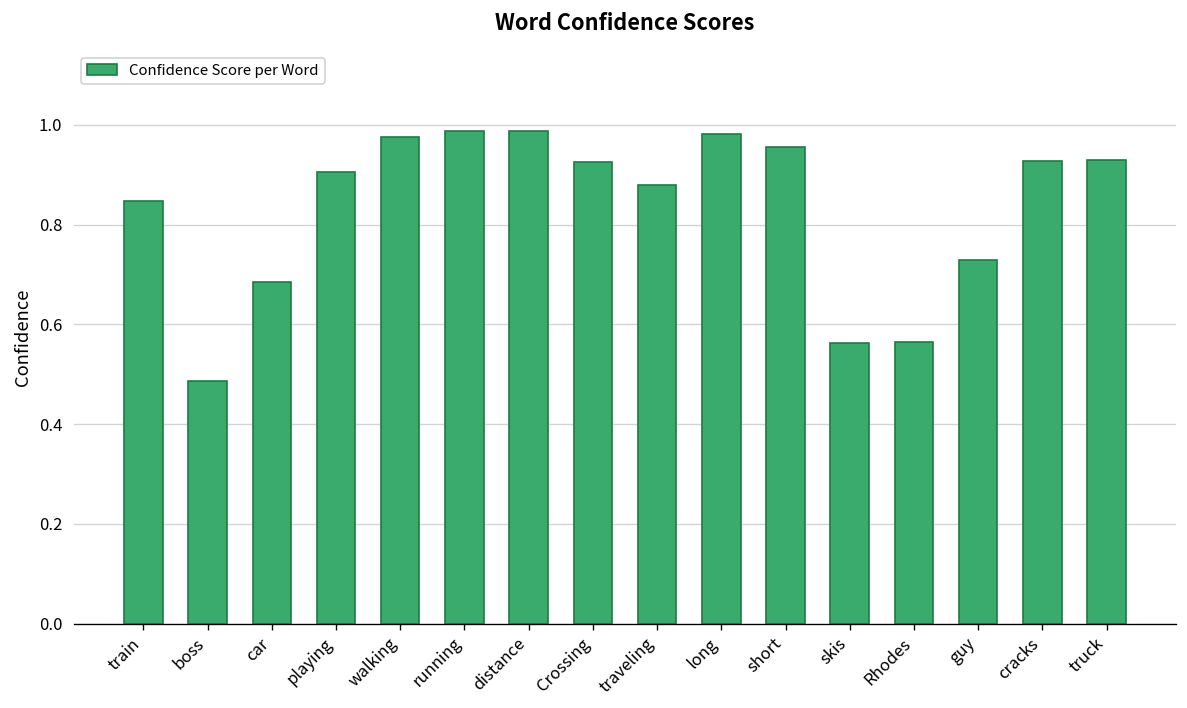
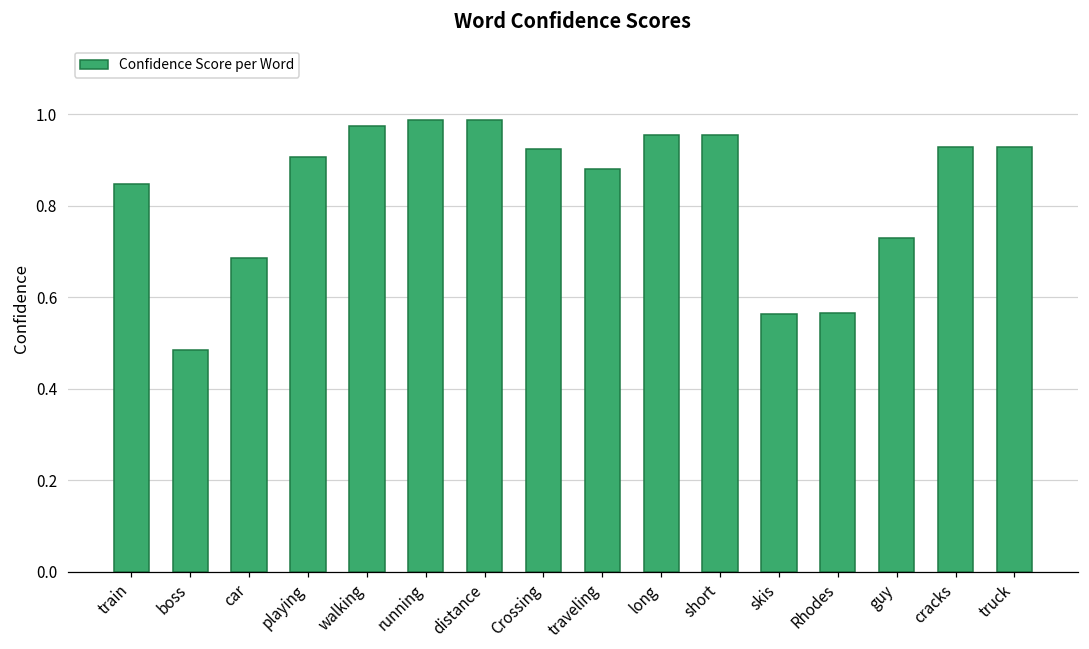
long: 0.98 -> 0.96
